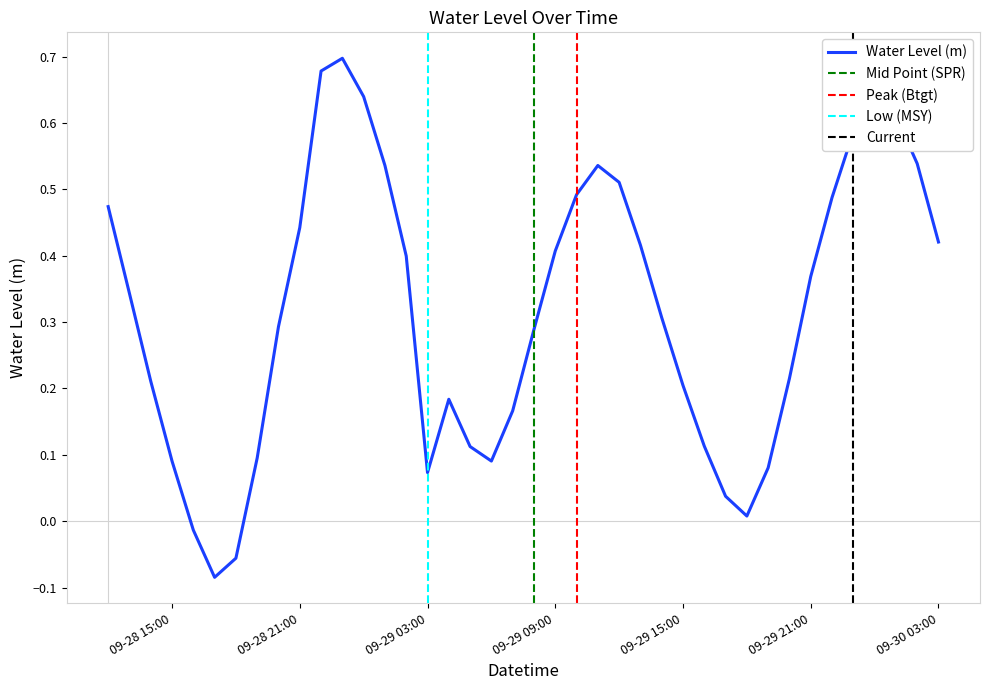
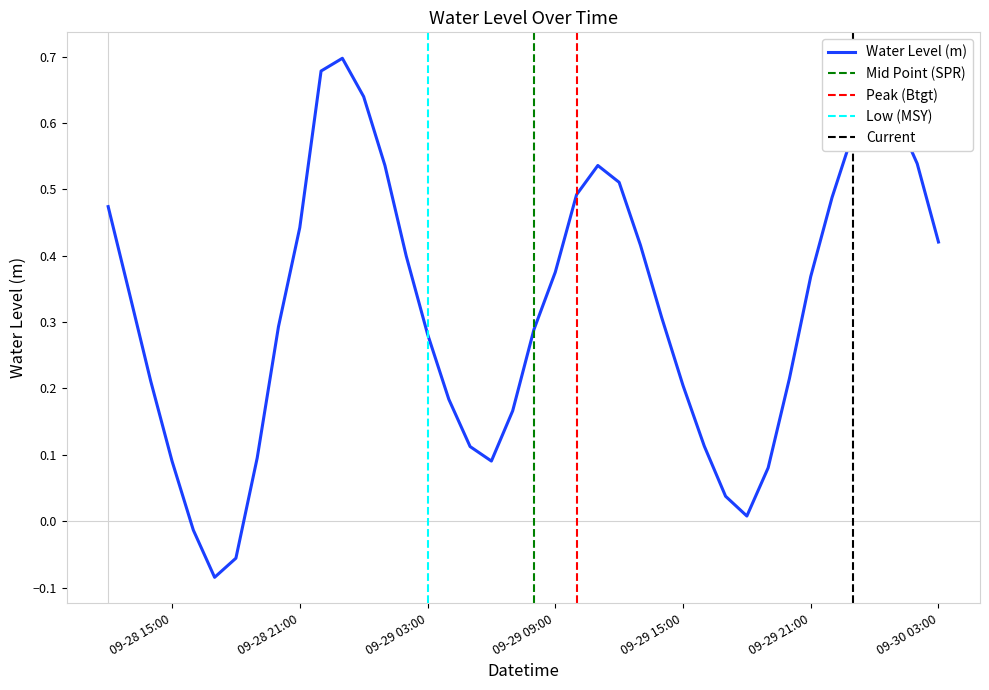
09-29 03:00: 0.07 -> 0.28
09-29 09:00: 0.41 -> 0.38
